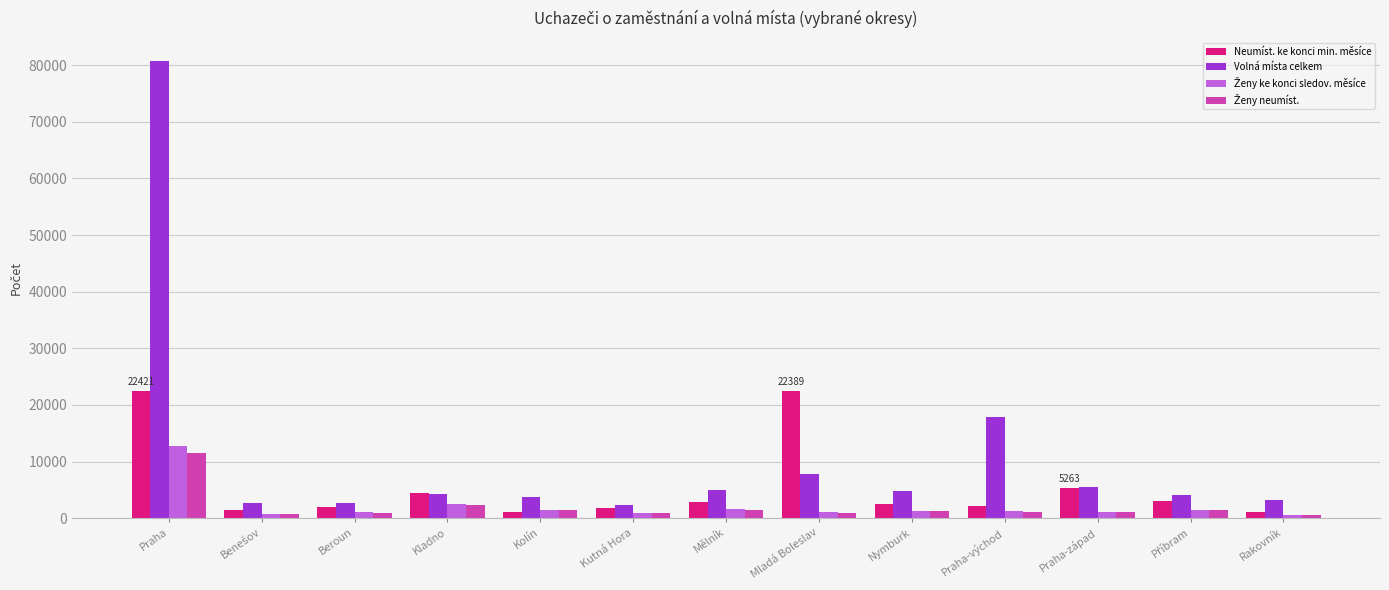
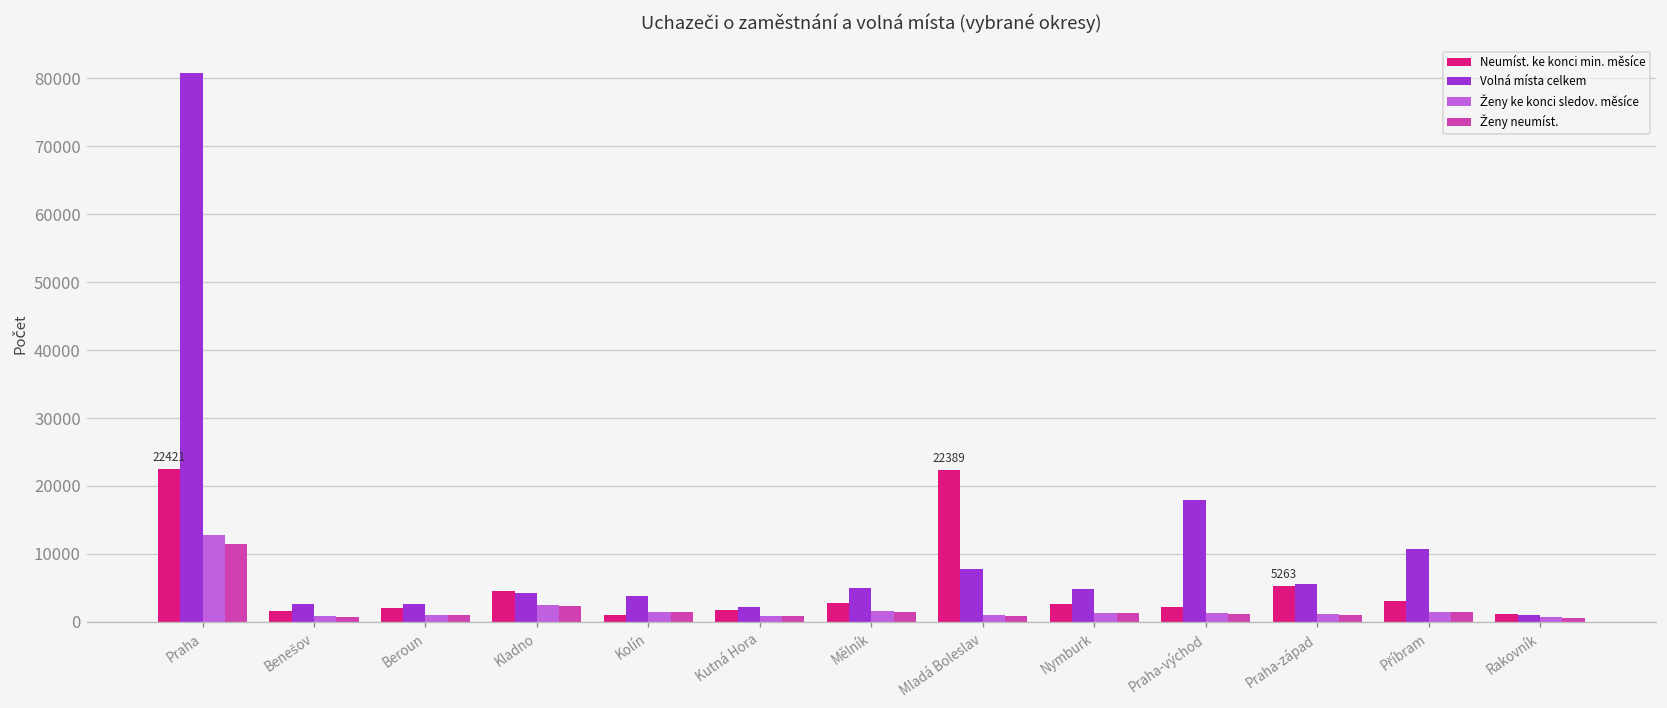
Volná místa celkem, Příbram: 4000 -> 11000
Volná místa celkem, Rakovník: 3000 -> 1000
